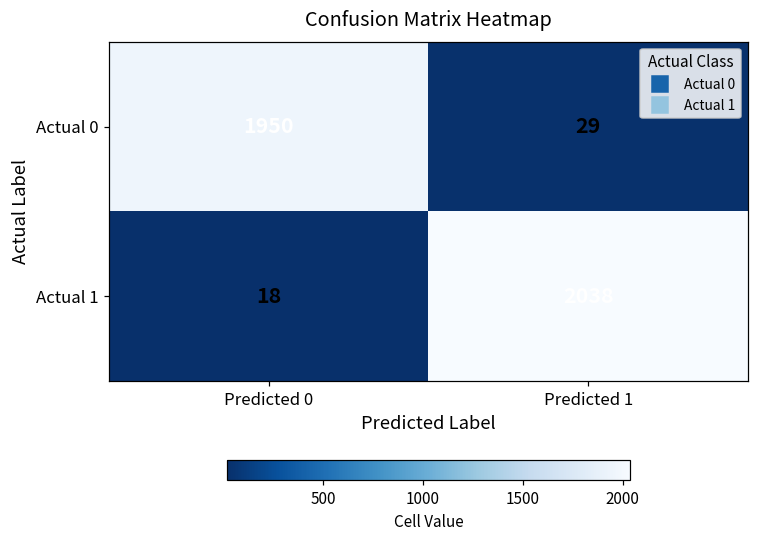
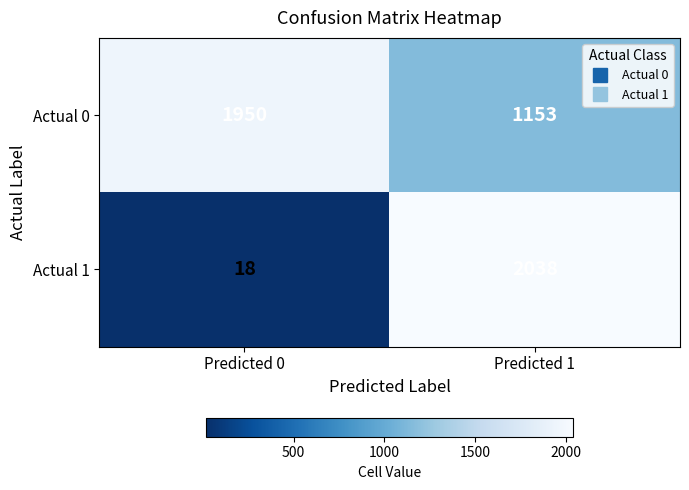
Actual 0, Predicted 1: 29 -> 1153
